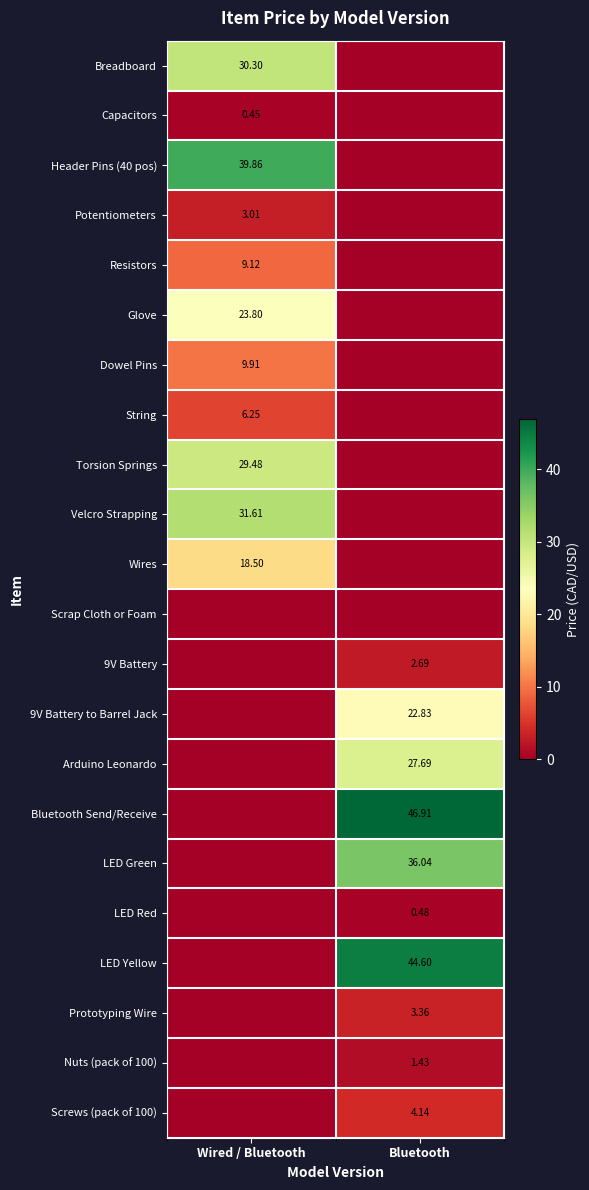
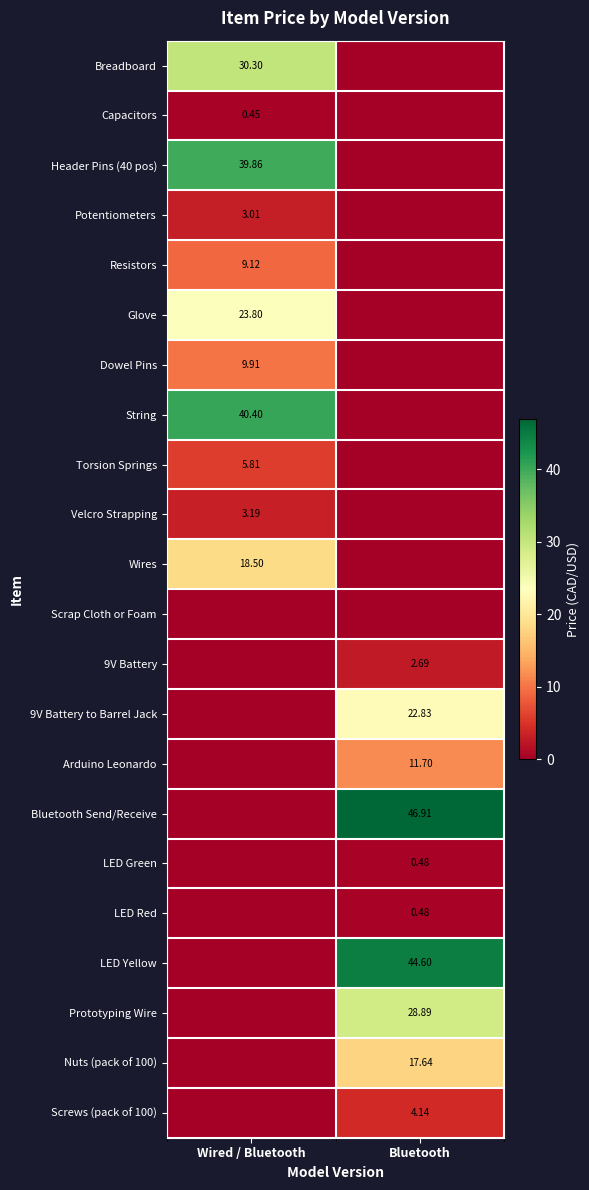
String, Wired / Bluetooth: 6.25 -> 40.40
Torsion Springs, Wired / Bluetooth: 29.48 -> 5.81
Velcro Strapping, Wired / Bluetooth: 31.61 -> 3.19
Arduino Leonardo, Bluetooth: 27.69 -> 11.70
LED Green, Bluetooth: 36.04 -> 0.48
Prototyping Wire, Bluetooth: 3.36 -> 28.89
Nuts (pack of 100), Bluetooth: 1.43 -> 17.64
